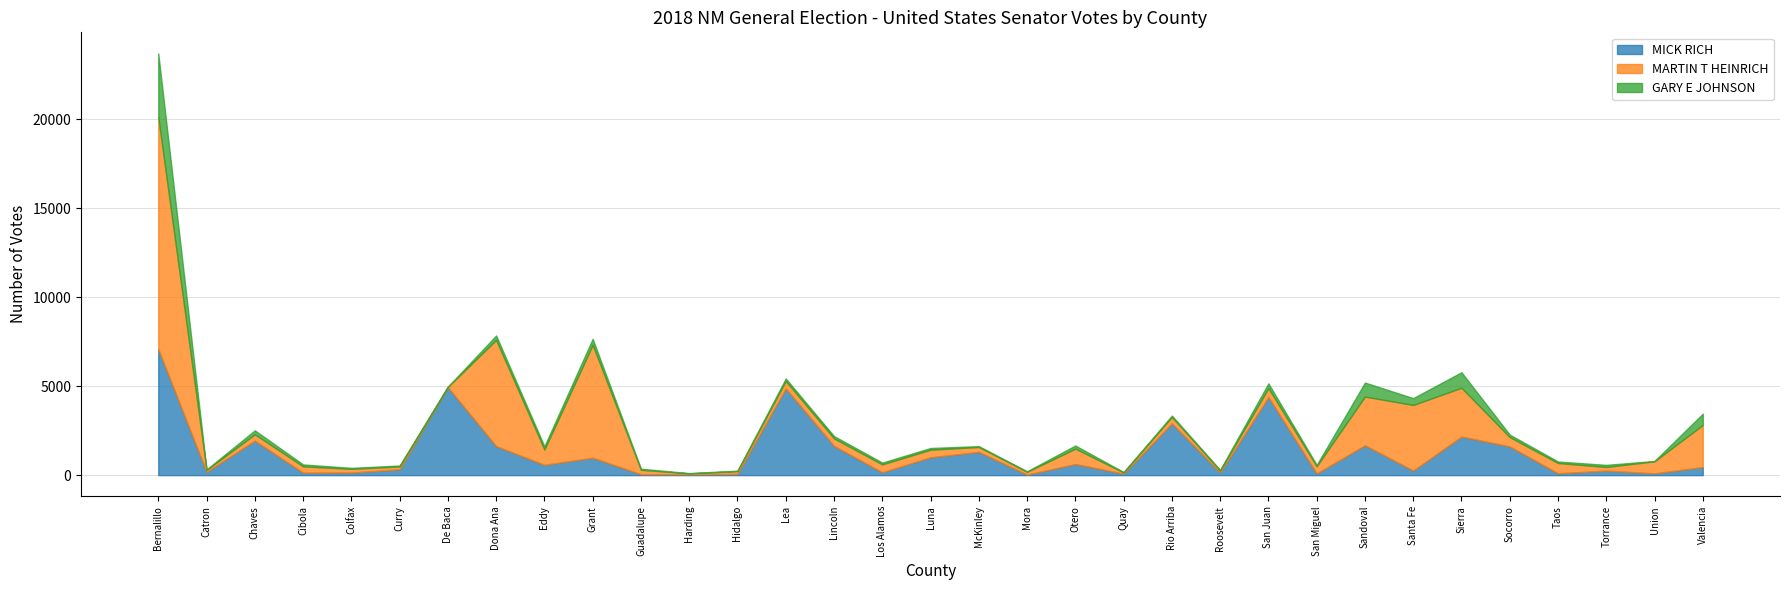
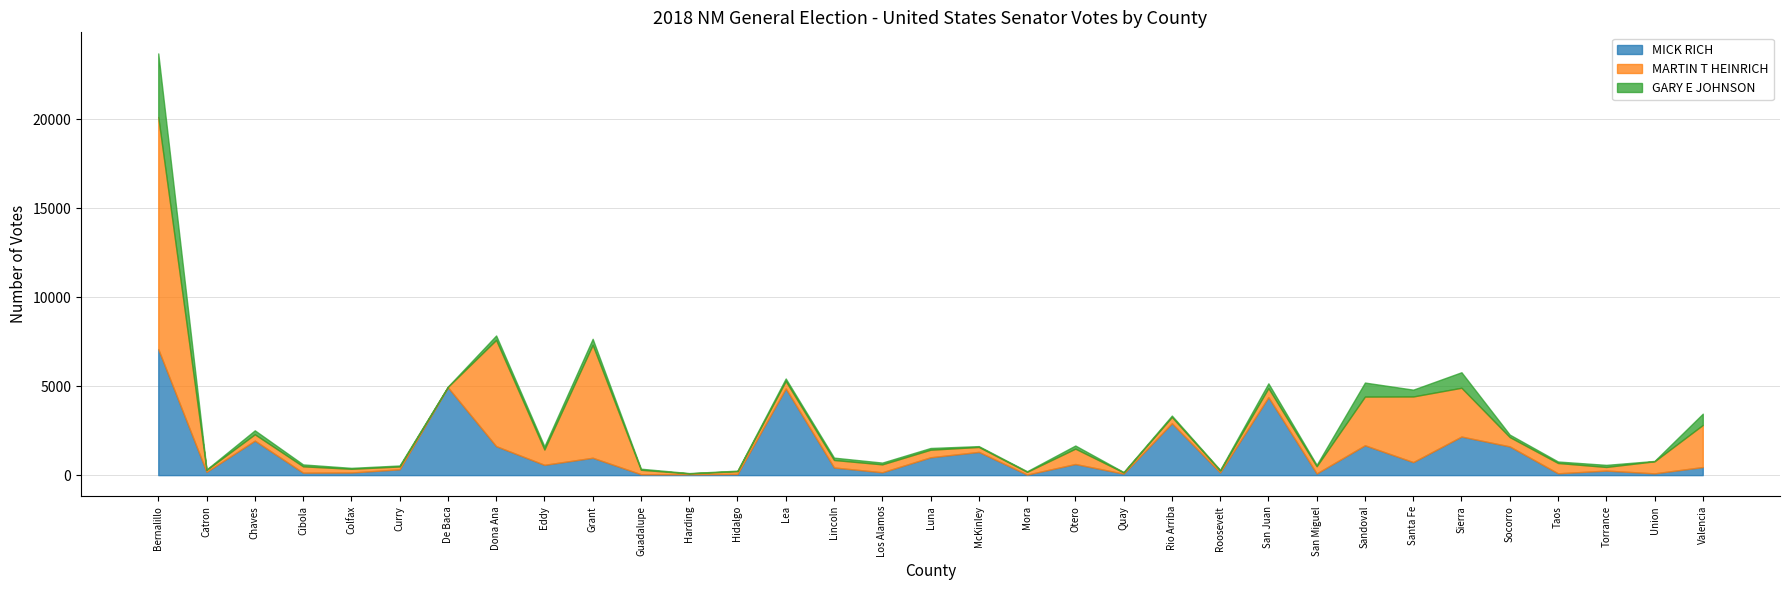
MICK RICH, Lincoln: 1600 -> 400
MICK RICH, Santa Fe: 300 -> 700
